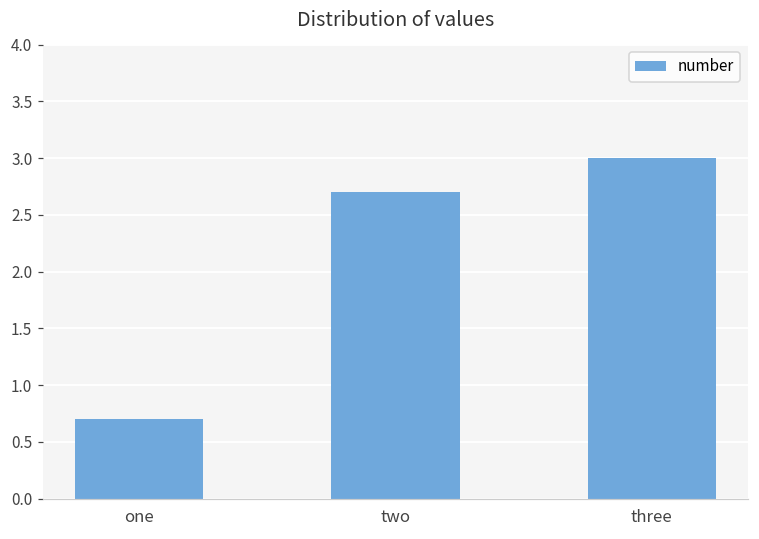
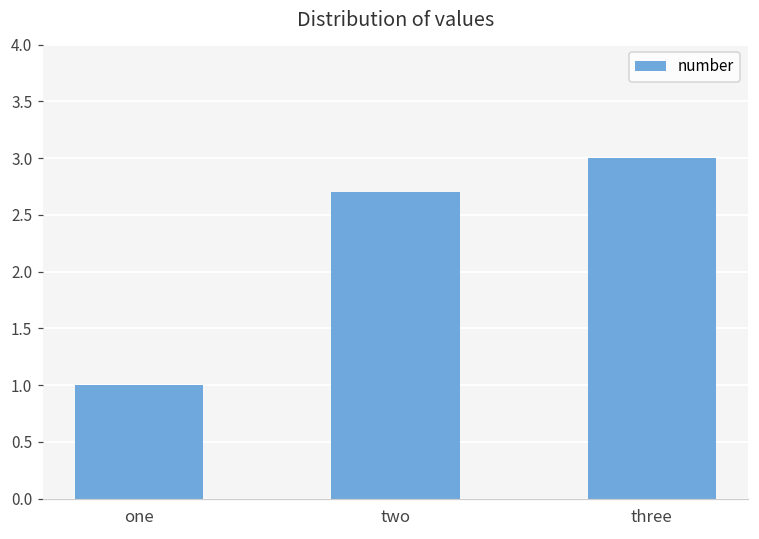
one: 0.7 -> 1.0
